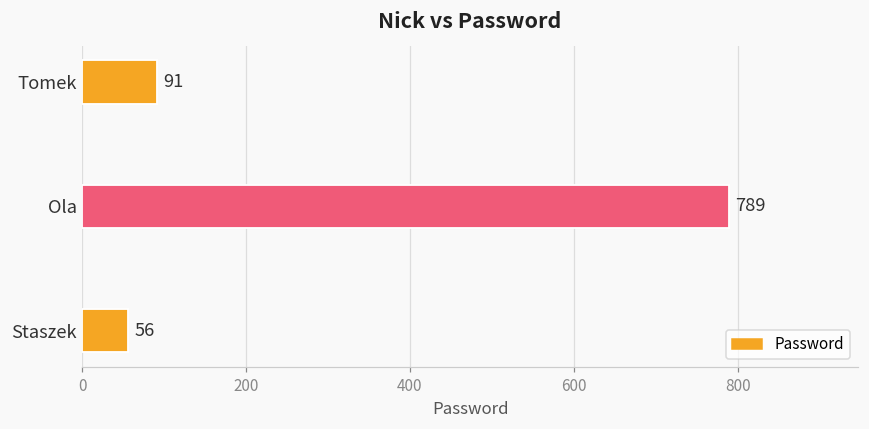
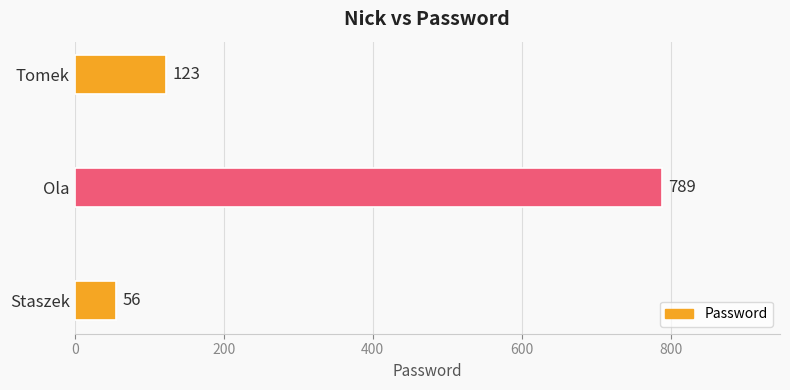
Tomek: 91 -> 123
